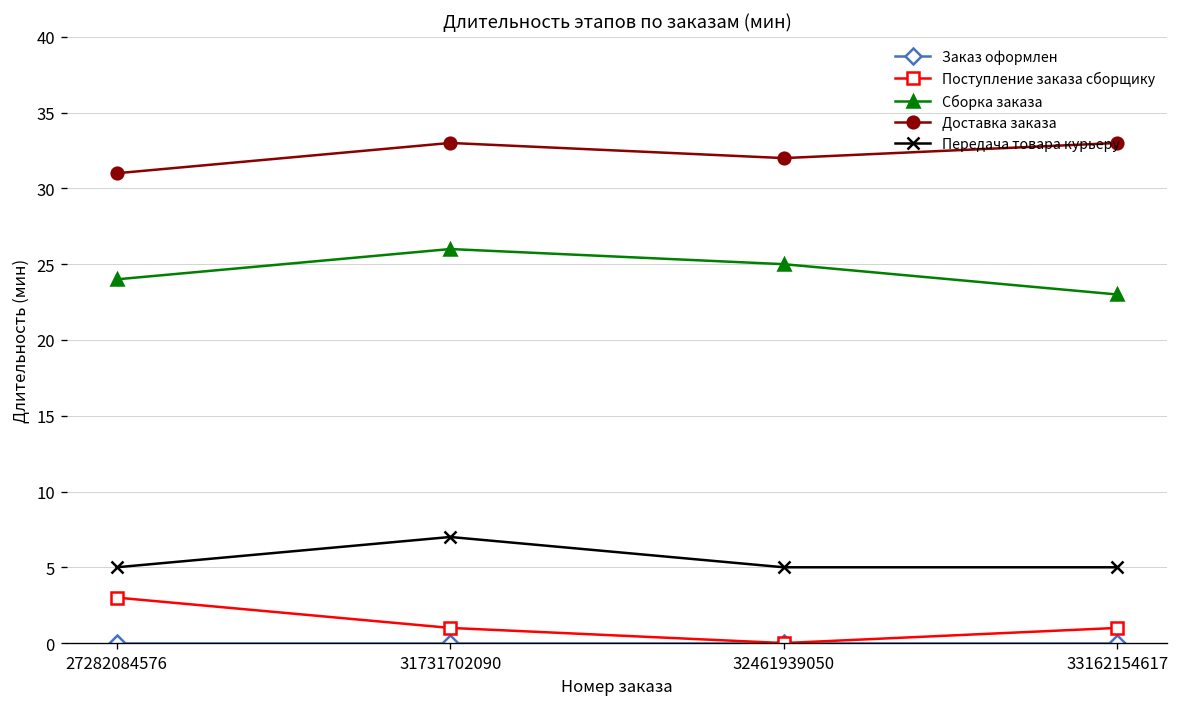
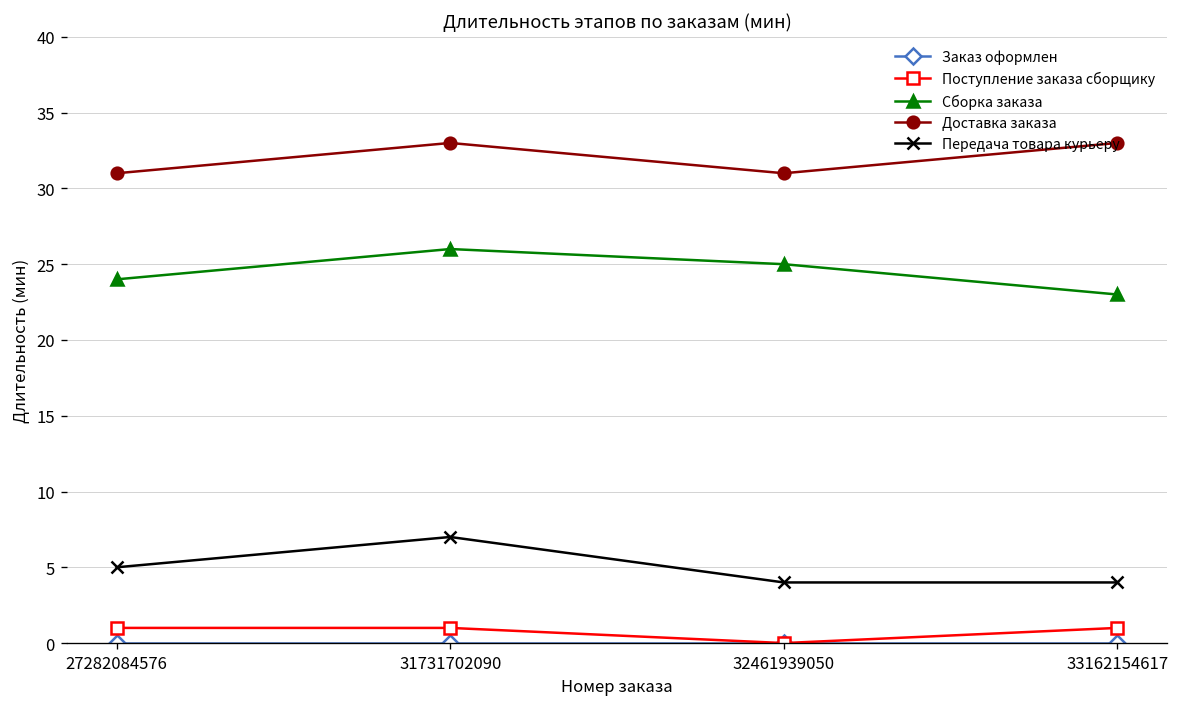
Поступление заказа сборщику, 27282084576: 3 -> 1
Доставка заказа, 32461939050: 32 -> 31
Передача товара курьеру, 32461939050: 5 -> 4
Передача товара курьеру, 33162154617: 5 -> 4
